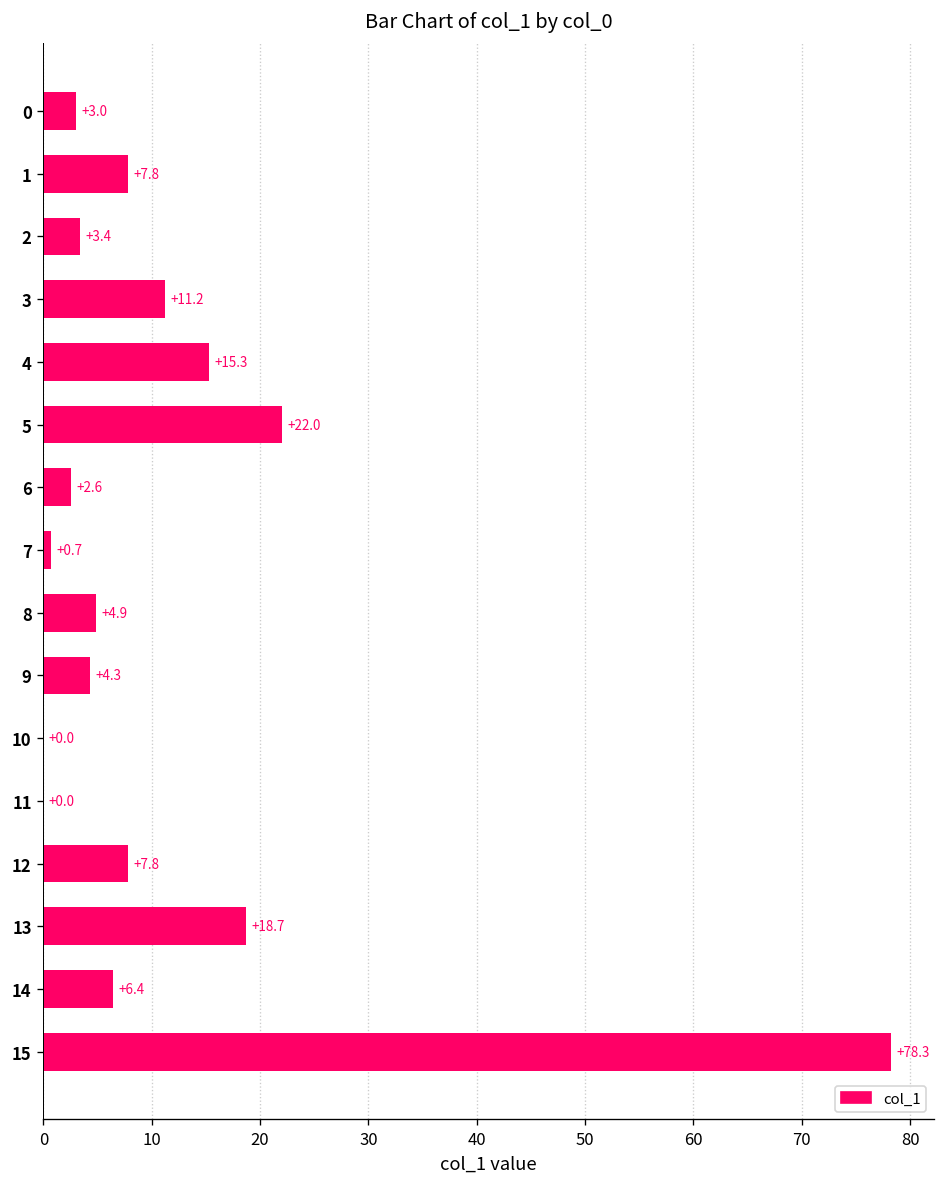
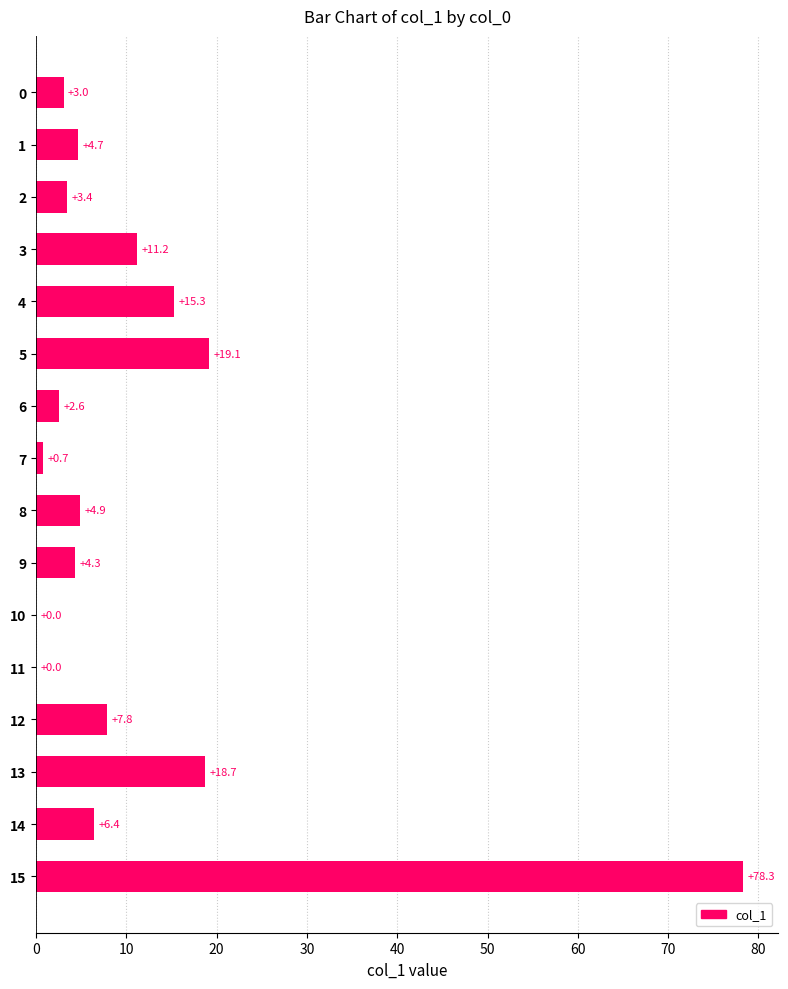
1: +7.8 -> +4.7
5: +22.0 -> +19.1
